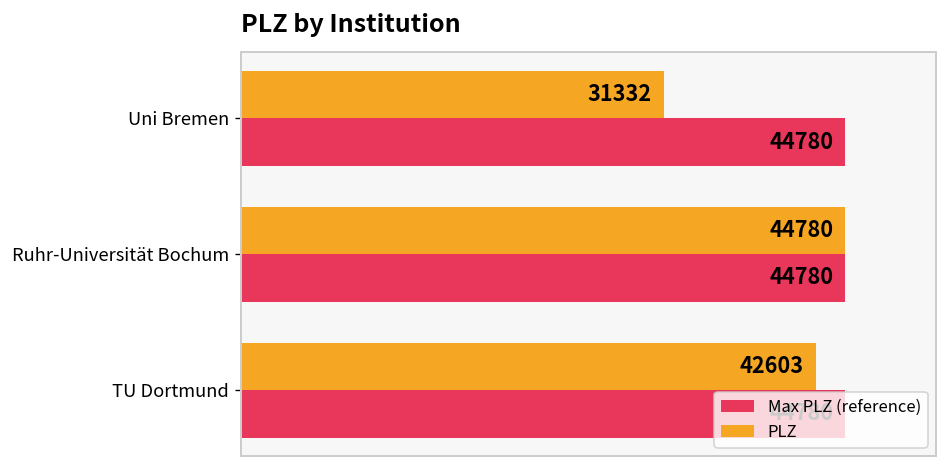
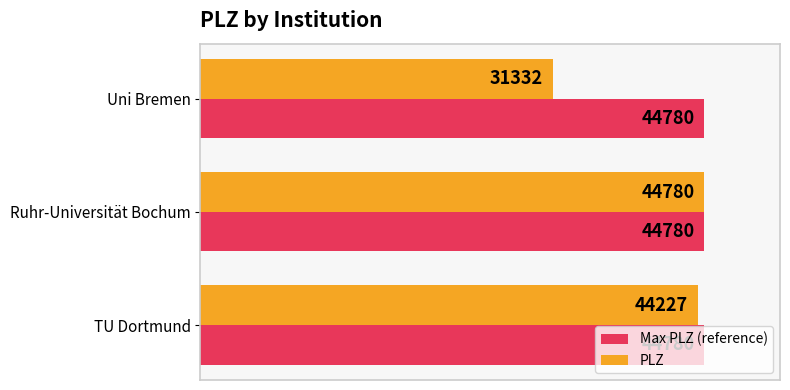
PLZ, TU Dortmund: 42603 -> 44227
